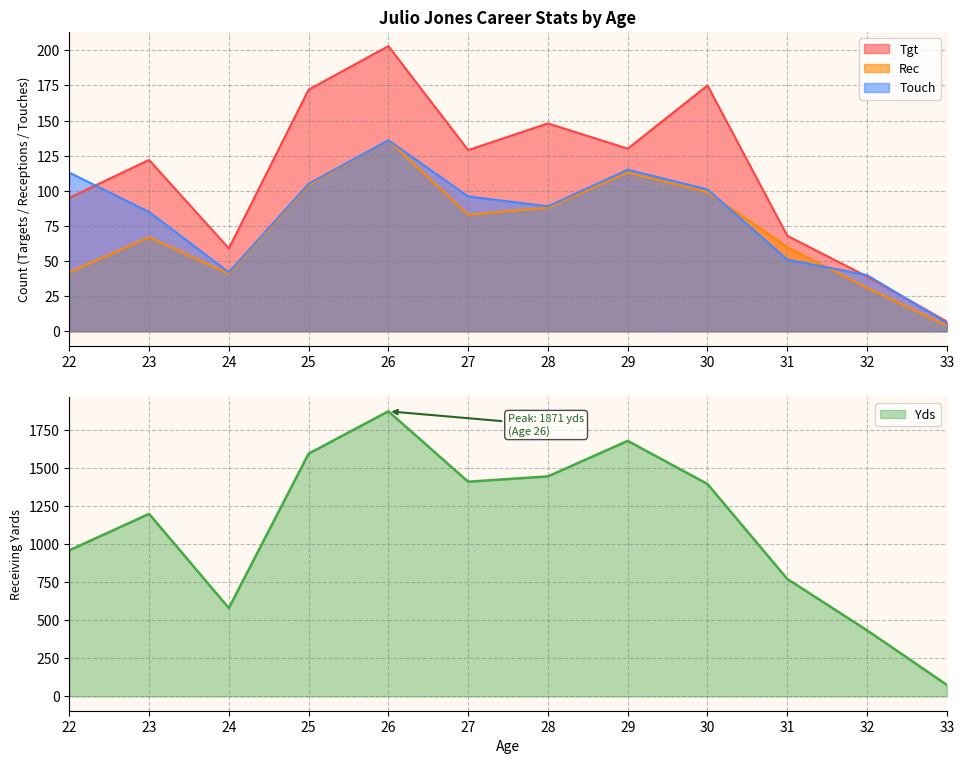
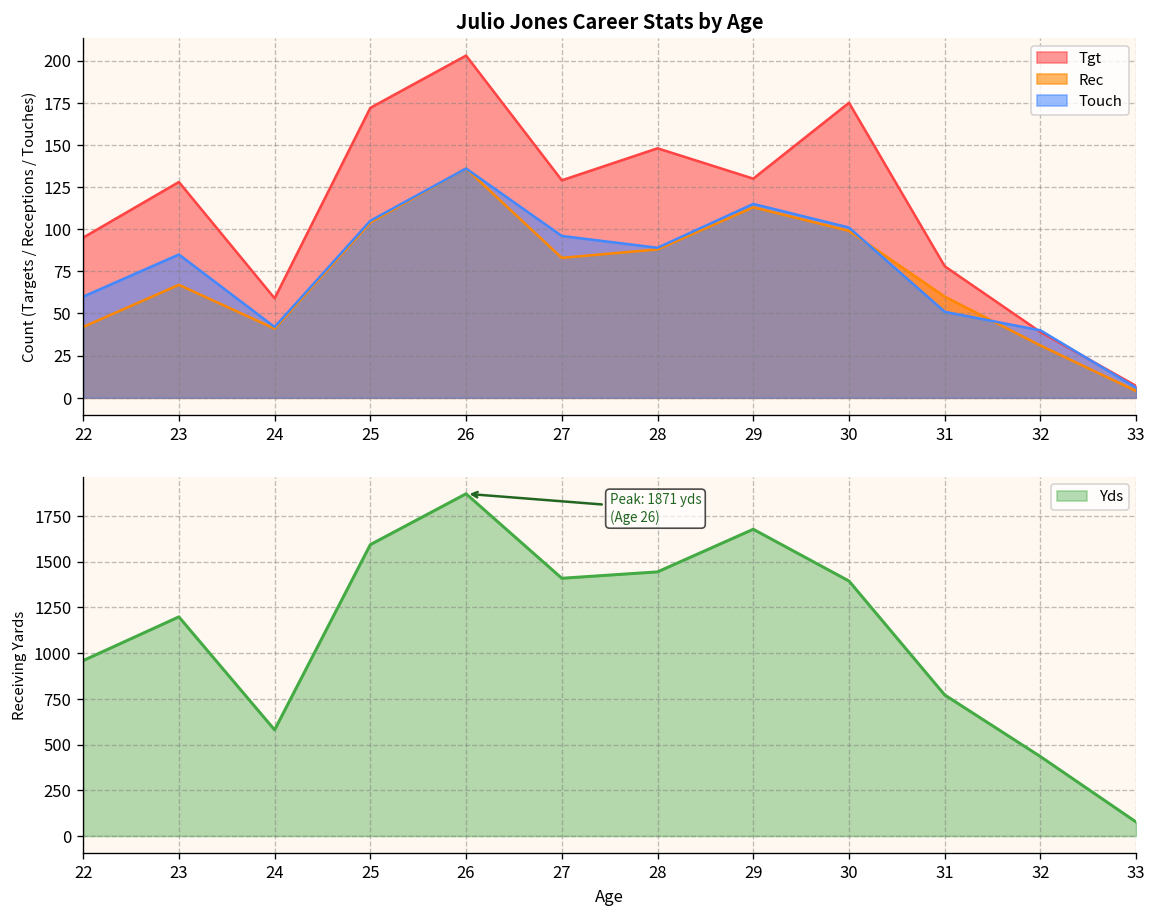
Julio Jones Career Stats by Age, Touch, 22: 113 -> 60
Julio Jones Career Stats by Age, Tgt, 23: 122 -> 128
Julio Jones Career Stats by Age, Tgt, 31: 68 -> 78
